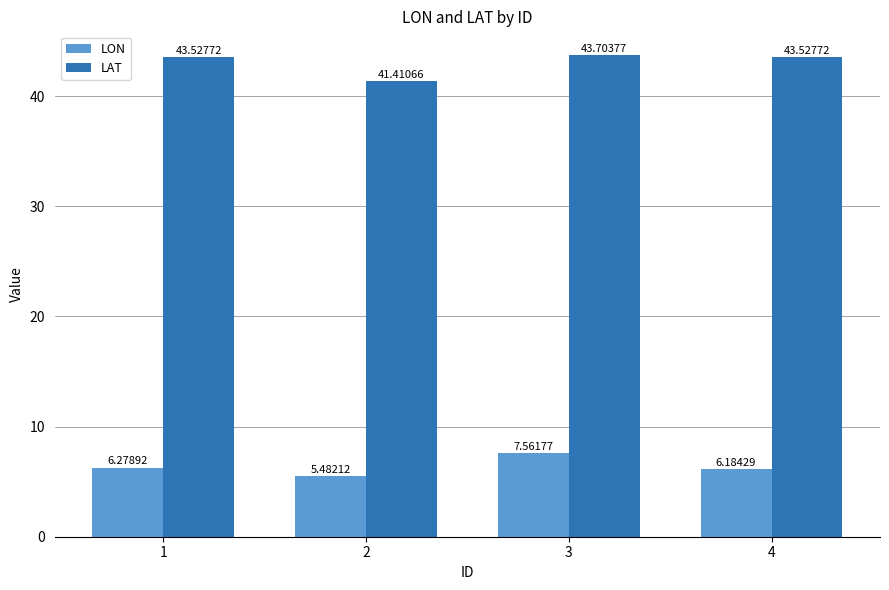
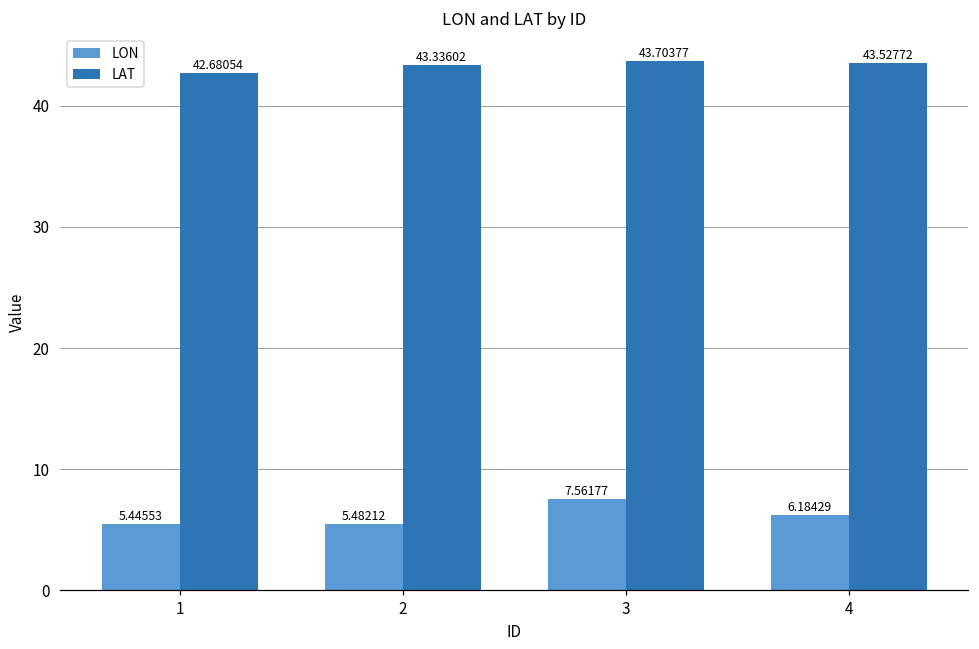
LON, 1: 6.27892 -> 5.44553
LAT, 1: 43.52772 -> 42.68054
LAT, 2: 41.41066 -> 43.33602
